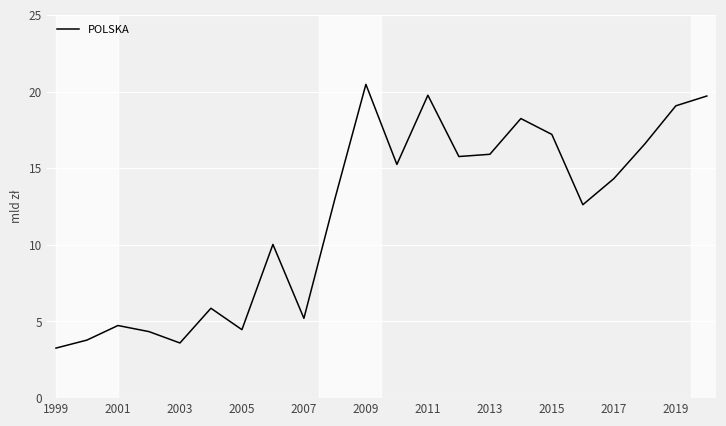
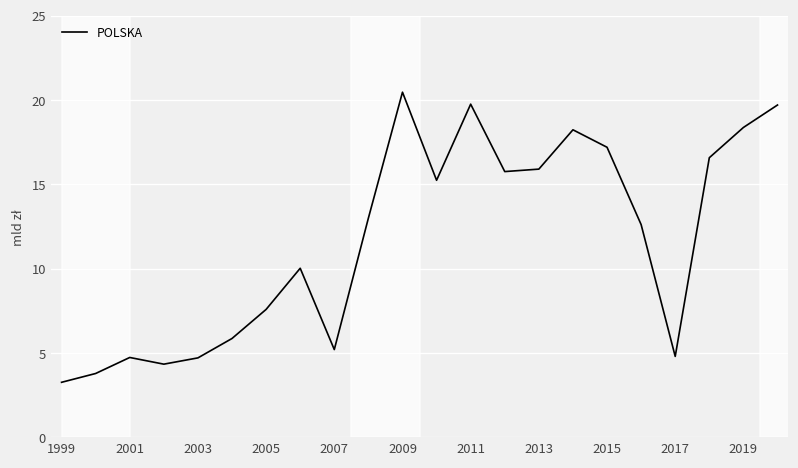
2003: 3.6 -> 4.7
2005: 4.5 -> 7.6
2017: 14.3 -> 4.8
2019: 19.1 -> 18.4
